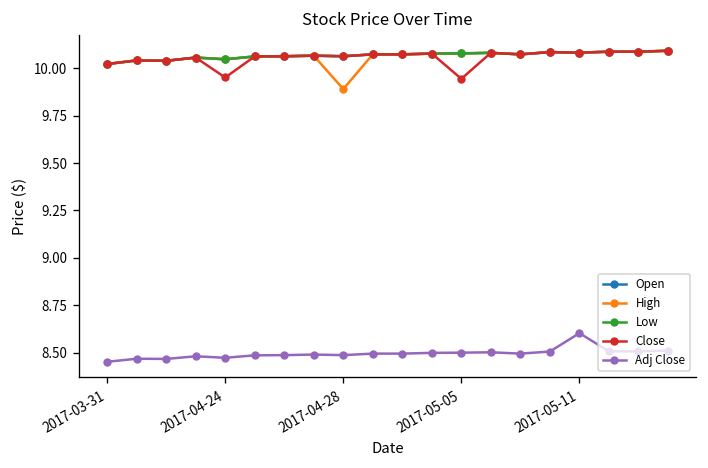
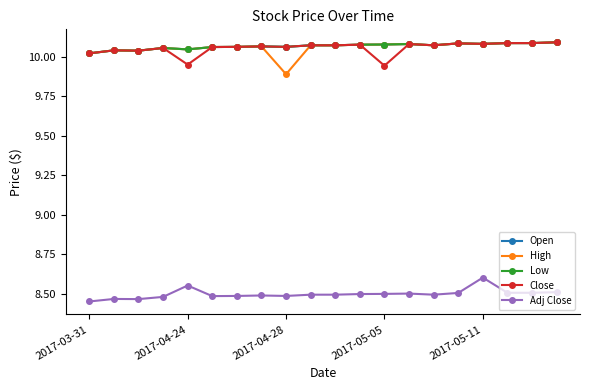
Adj Close, 2017-04-24: 8.47 -> 8.55
